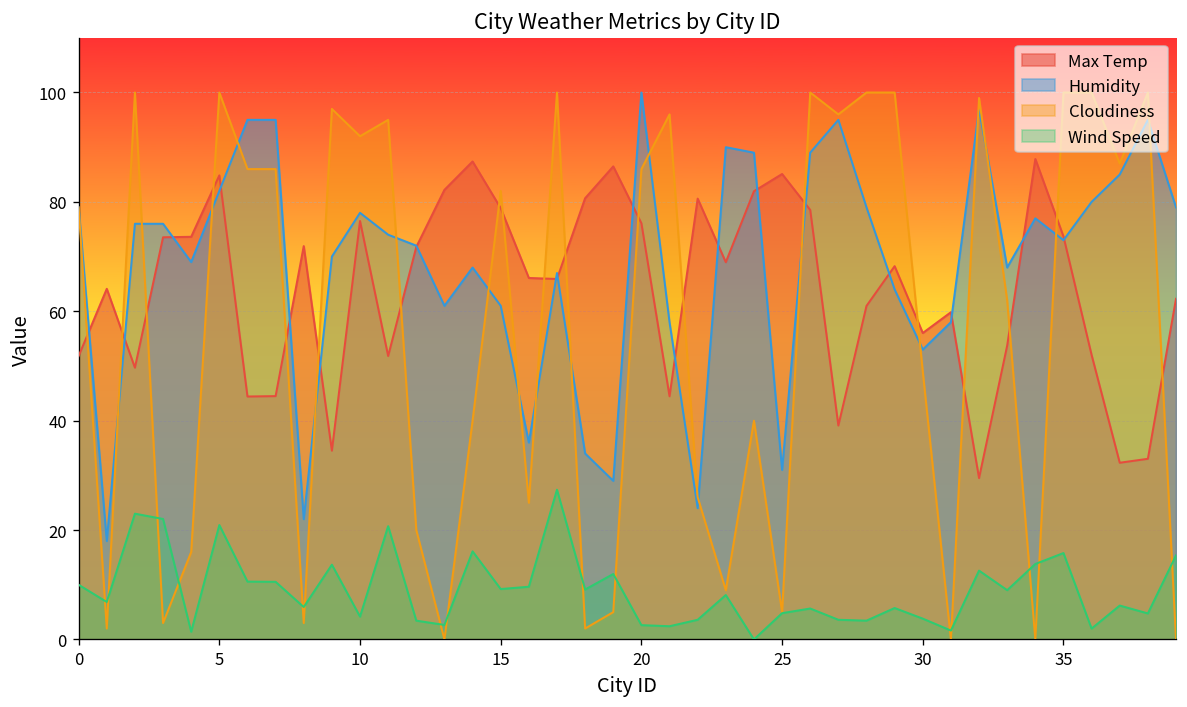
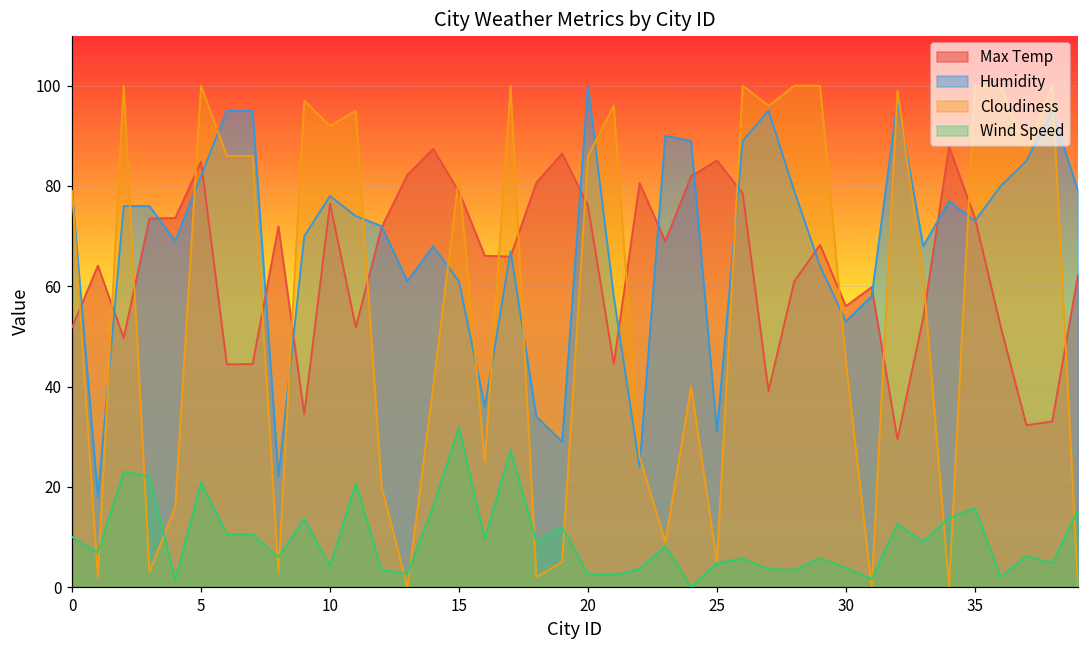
Wind Speed, 15: 9 -> 32
Cloudiness, 30: 49 -> 45
